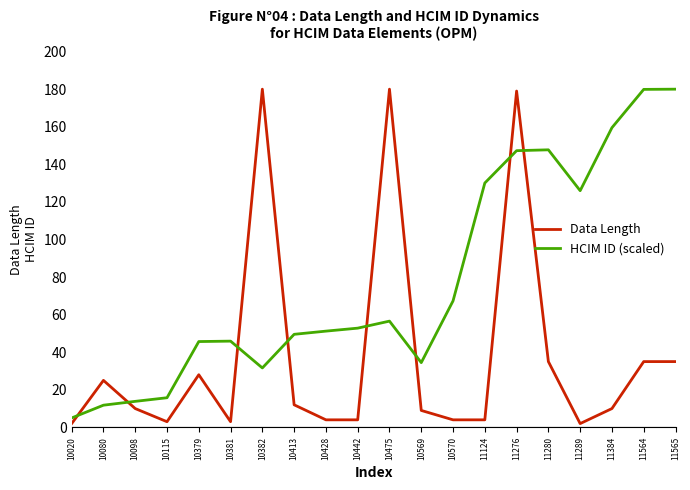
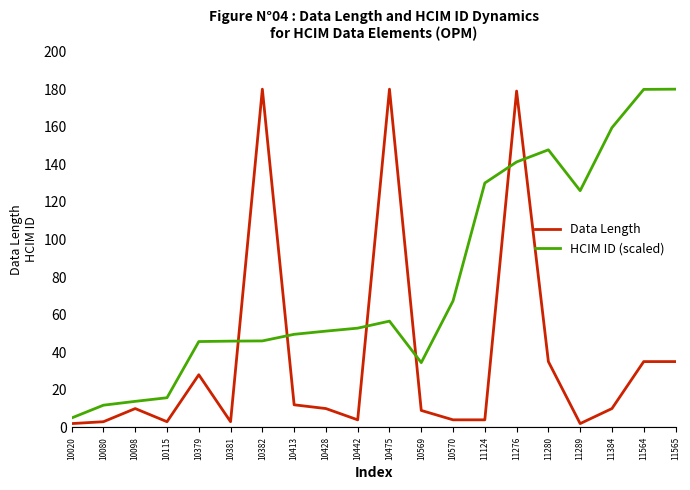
Data Length, 10080: 25 -> 3
HCIM ID (scaled), 10382: 32 -> 46
Data Length, 10428: 4 -> 10
HCIM ID (scaled), 11276: 147 -> 141
